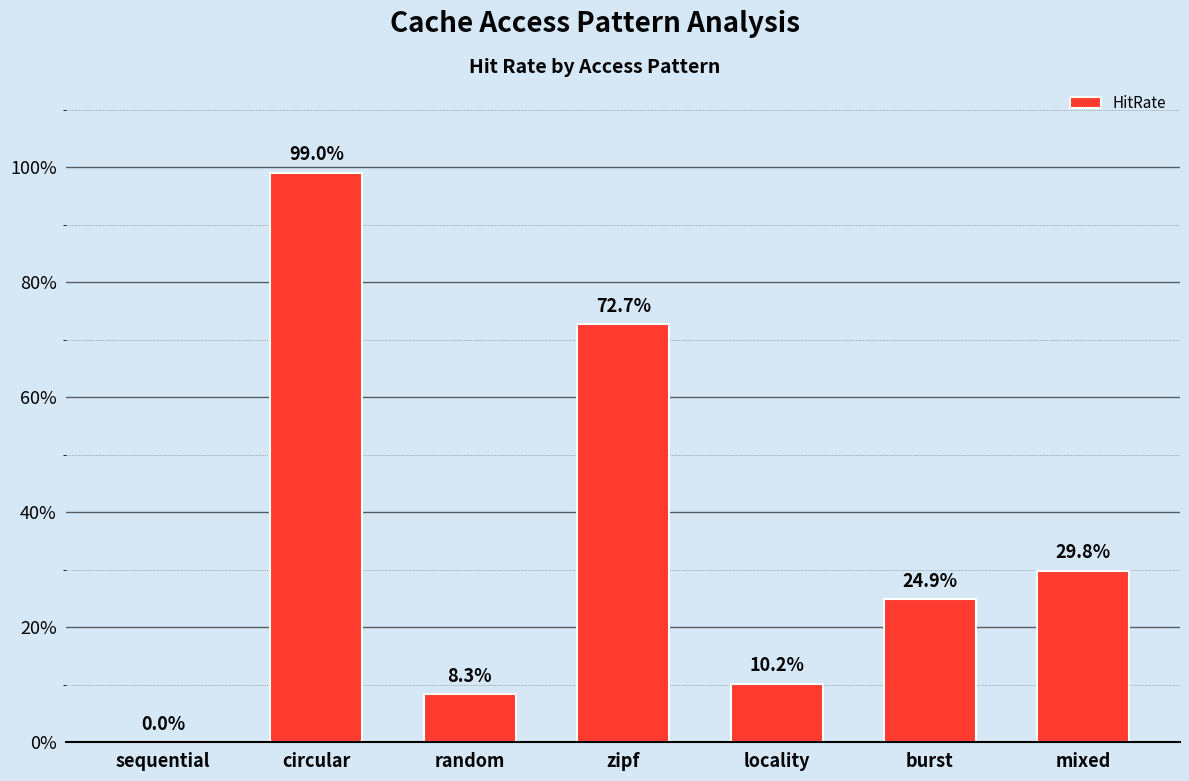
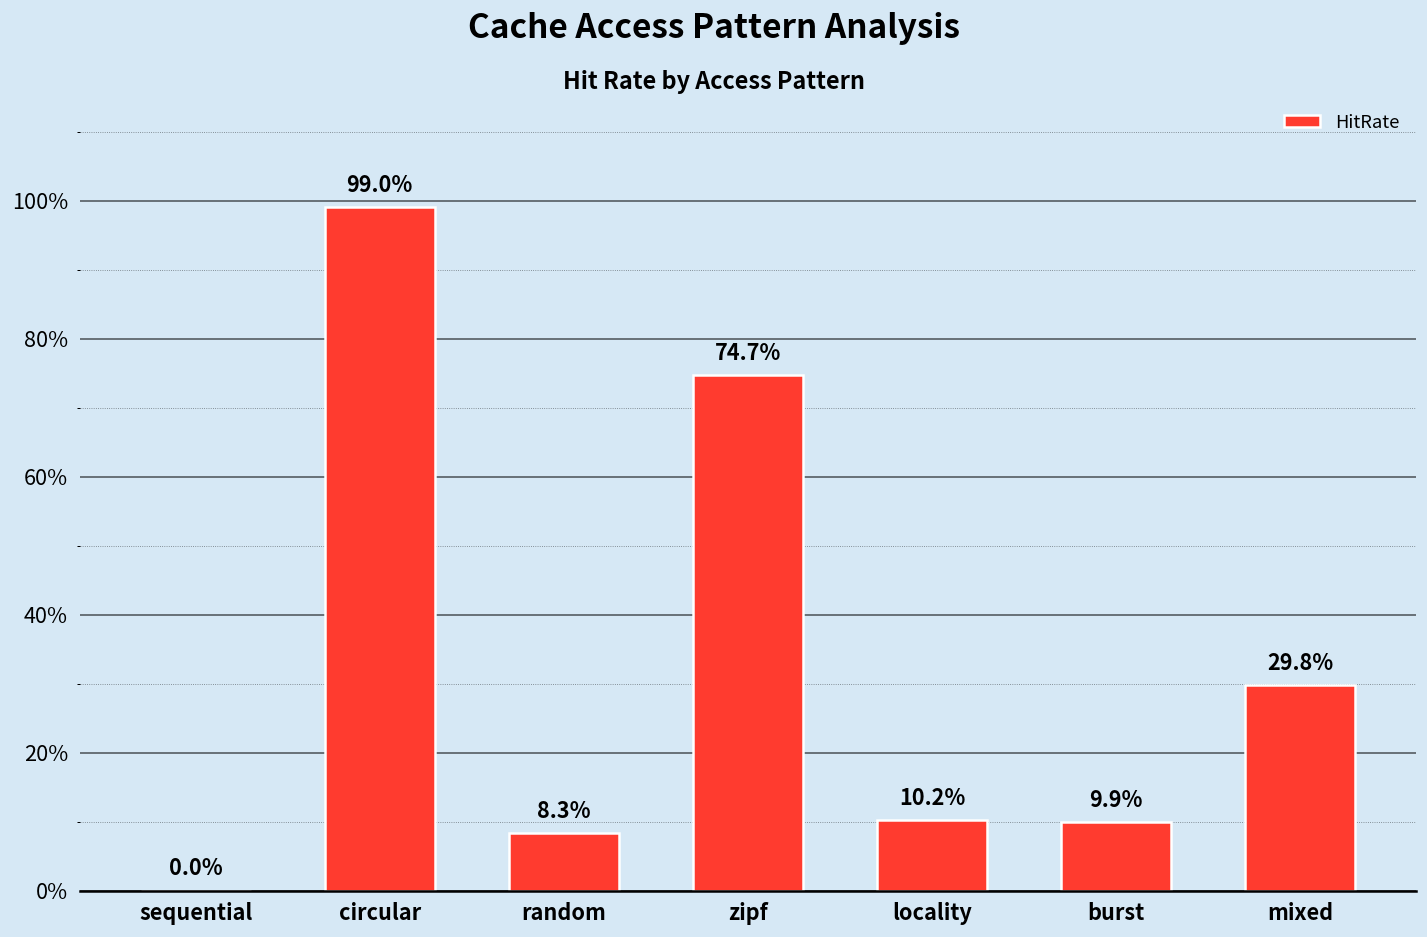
zipf: 72.7% -> 74.7%
burst: 24.9% -> 9.9%
